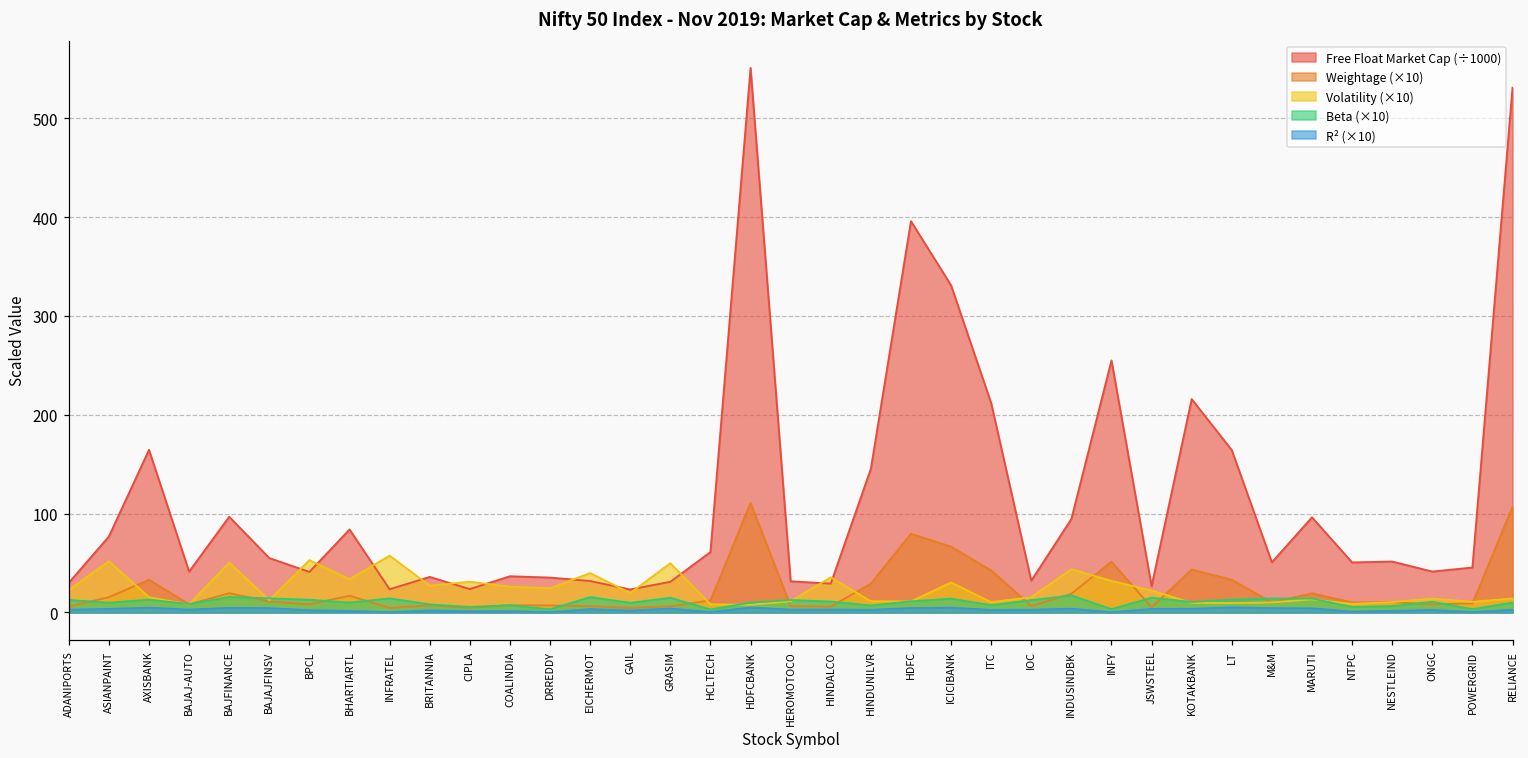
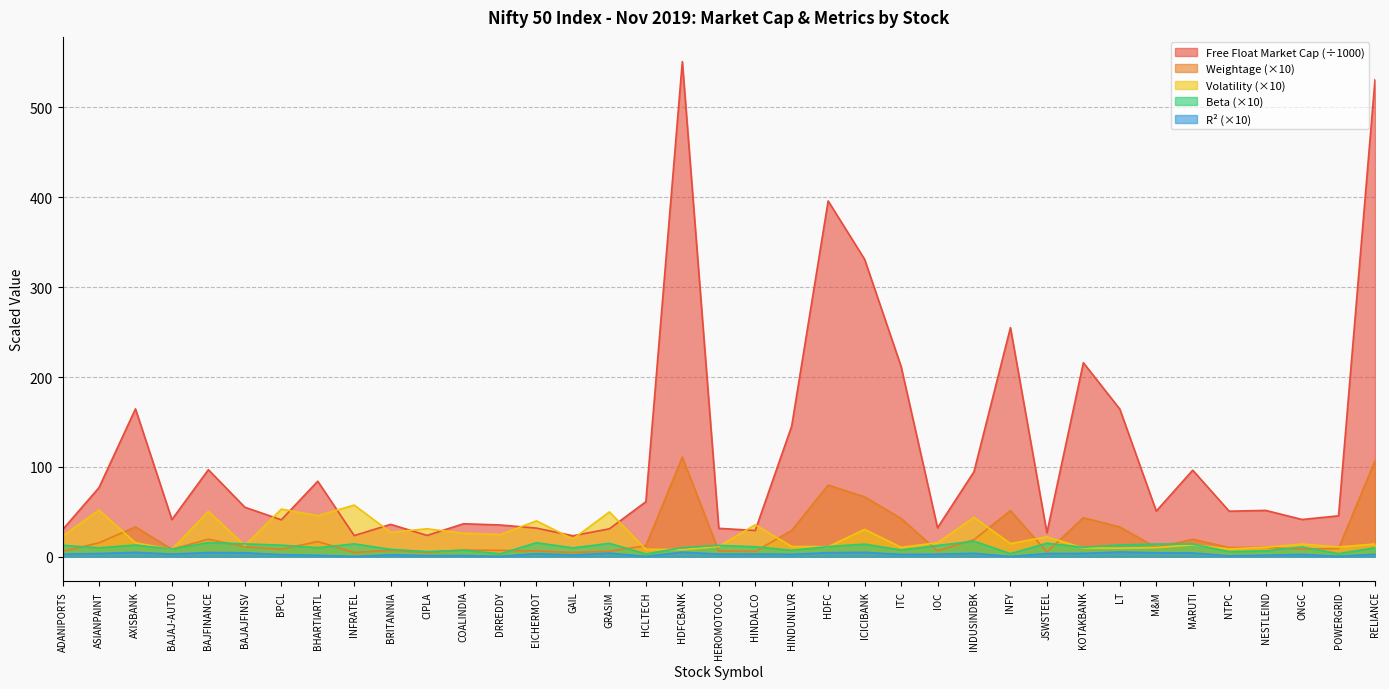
Volatility (×10), BHARTIARTL: 30 -> 50
Volatility (×10), INFY: 30 -> 10
